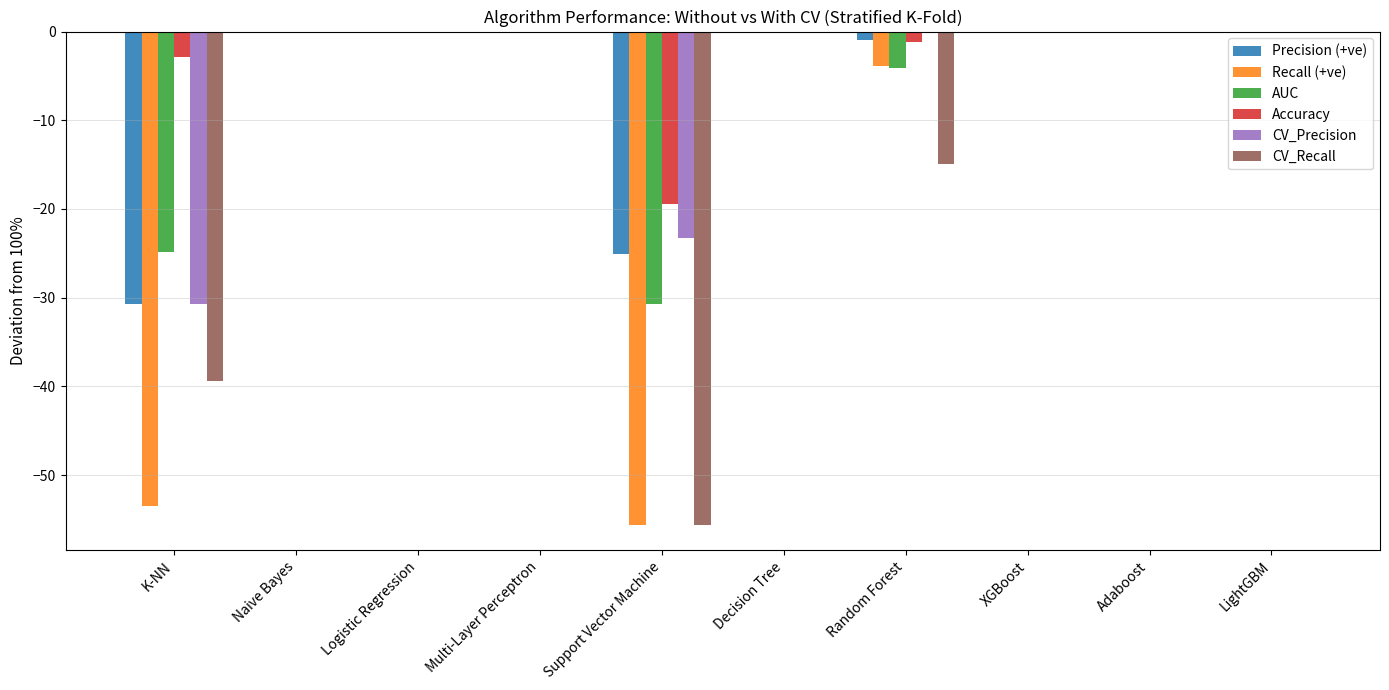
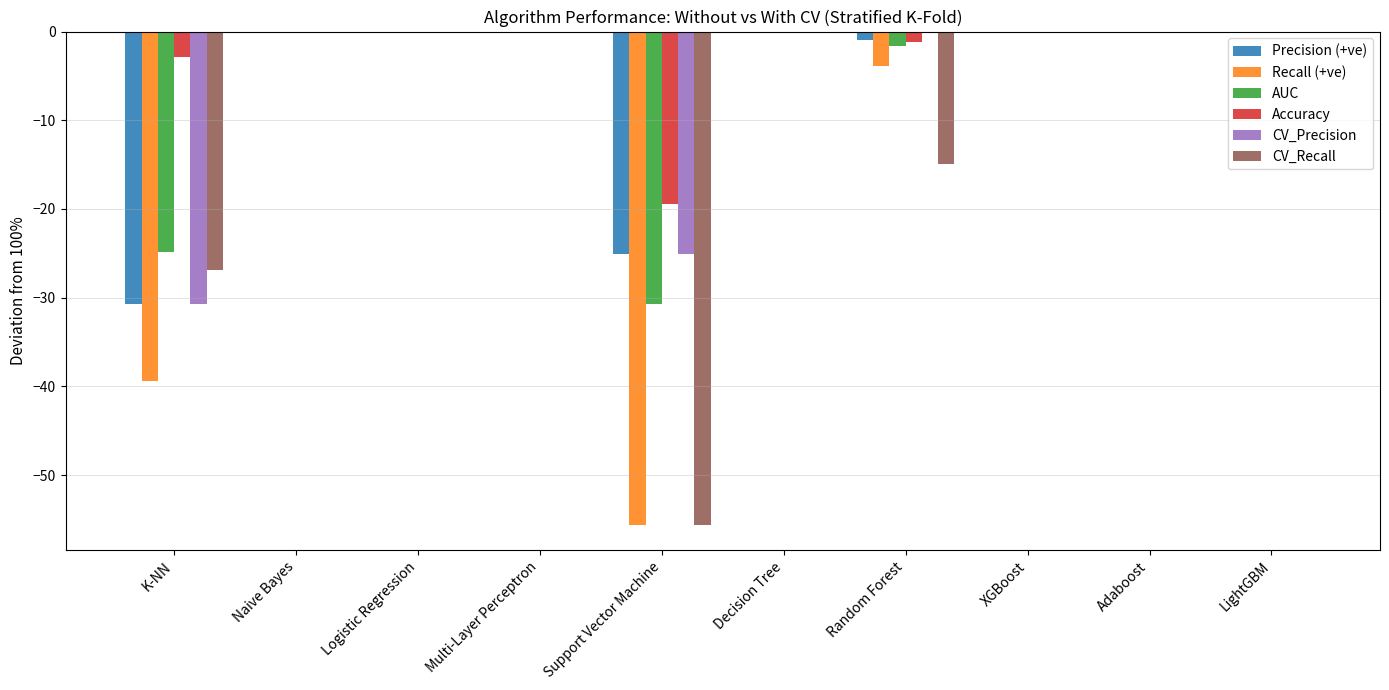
Recall (+ve), K-NN: -54 -> -39
CV_Recall, K-NN: -39 -> -27
CV_Precision, Support Vector Machine: -23 -> -25
AUC, Random Forest: -4 -> -2
